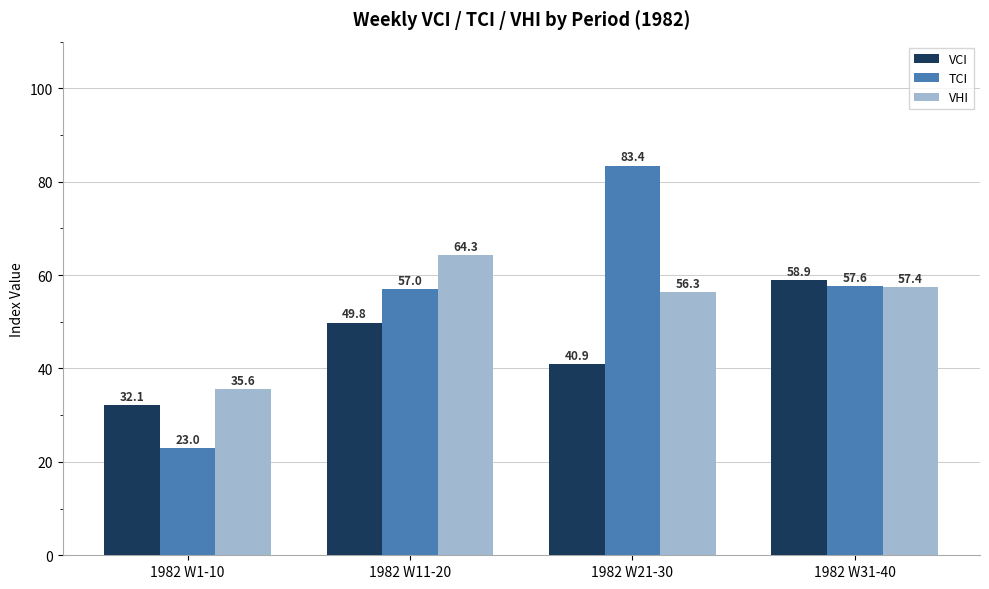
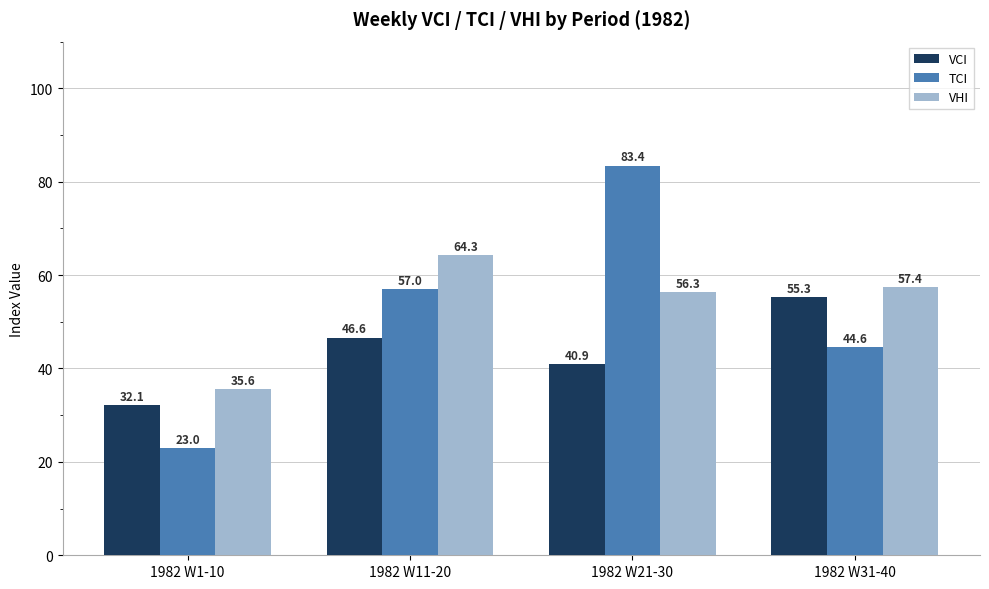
VCI, 1982 W11-20: 49.8 -> 46.6
VCI, 1982 W31-40: 58.9 -> 55.3
TCI, 1982 W31-40: 57.6 -> 44.6
